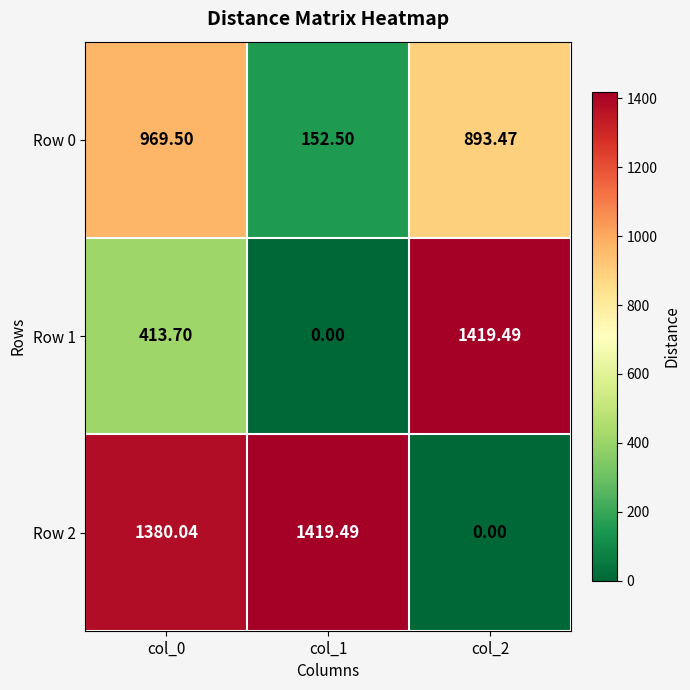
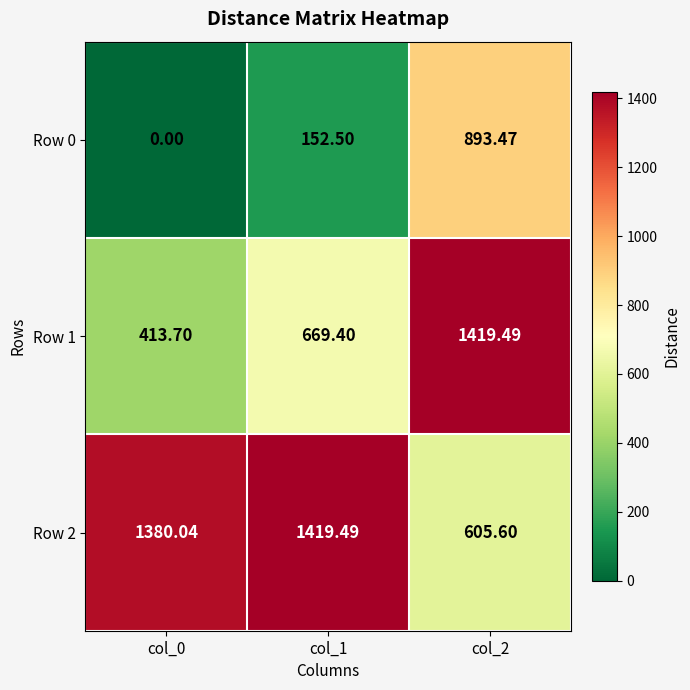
Row 0, col_0: 969.50 -> 0.00
Row 1, col_1: 0.00 -> 669.40
Row 2, col_2: 0.00 -> 605.60
